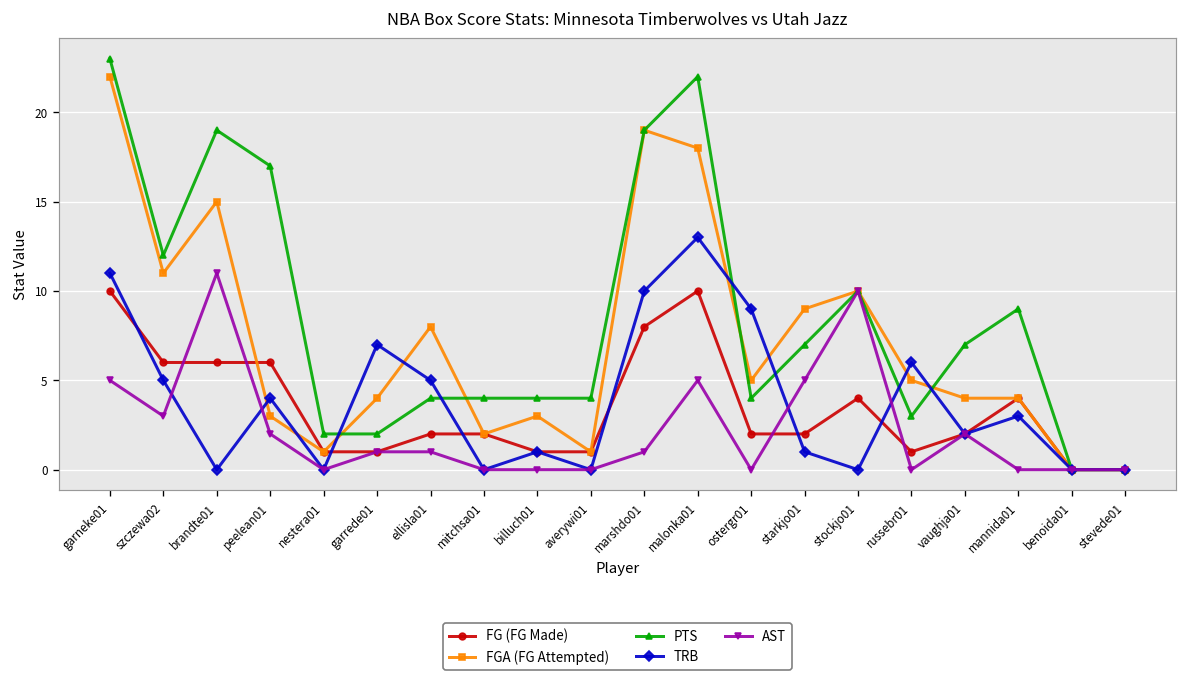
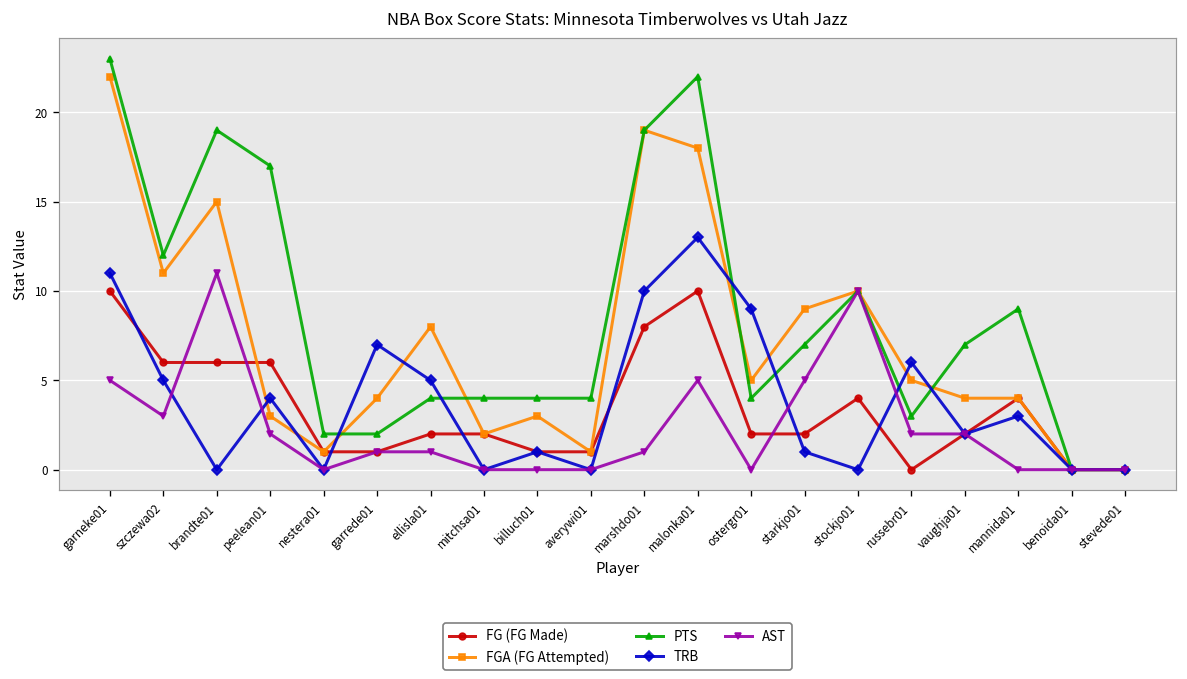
FG (FG Made), russebr01: 1 -> 0
AST, russebr01: 0 -> 2
